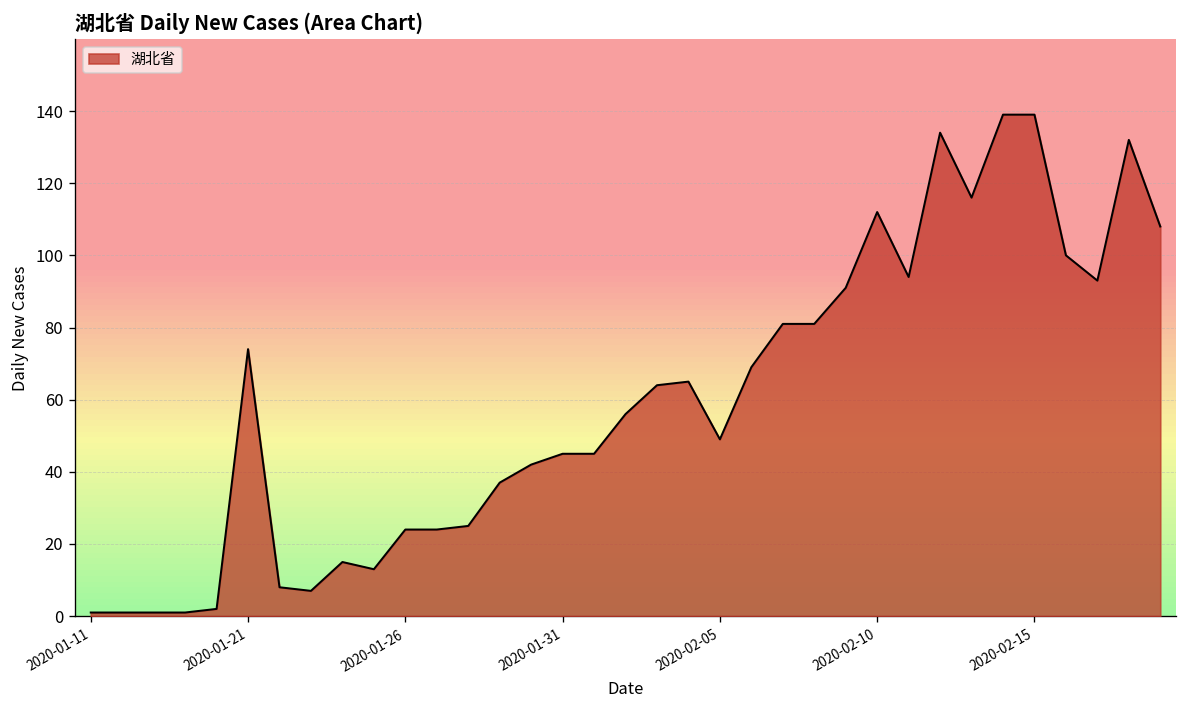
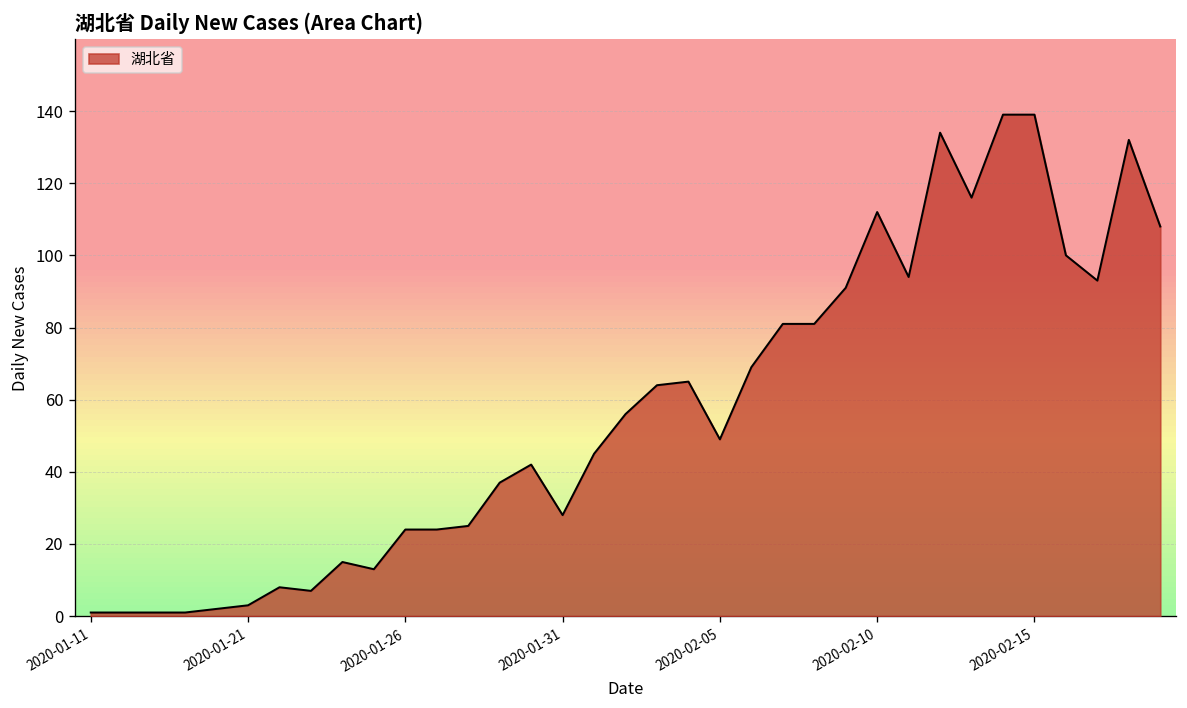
2020-01-21: 74 -> 3
2020-01-31: 45 -> 28
